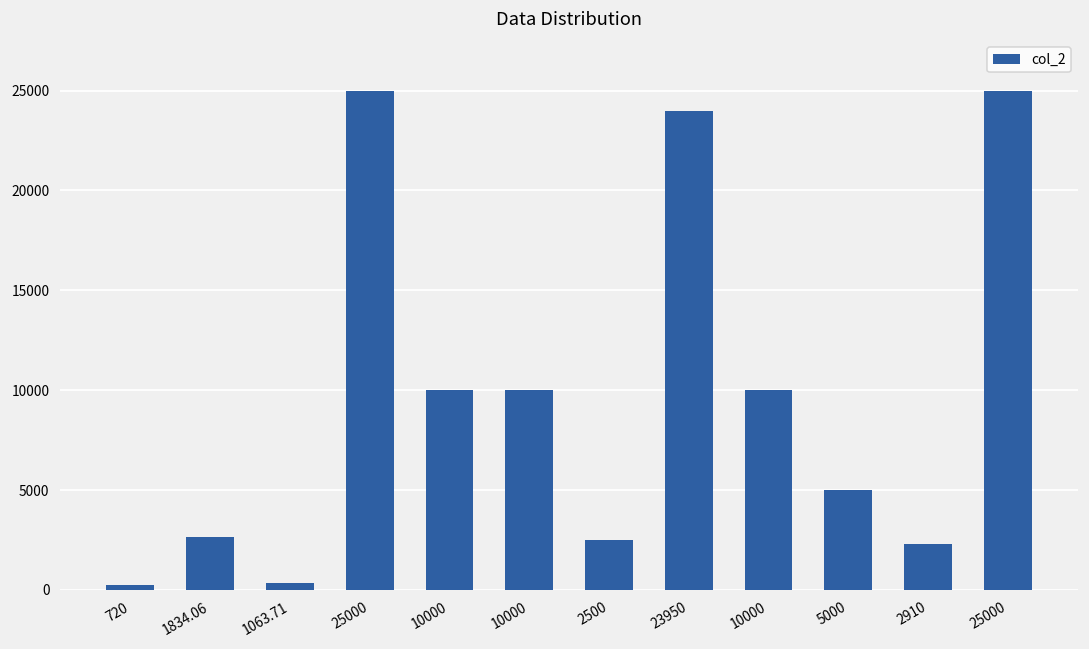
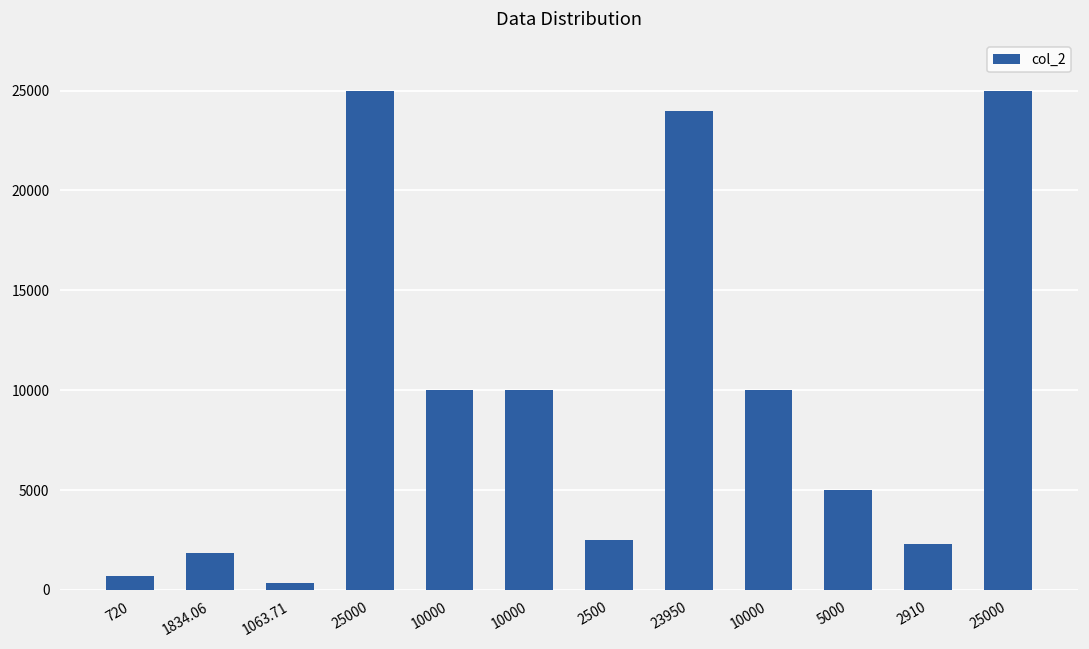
720: 300 -> 700
1834.06: 2700 -> 1800
